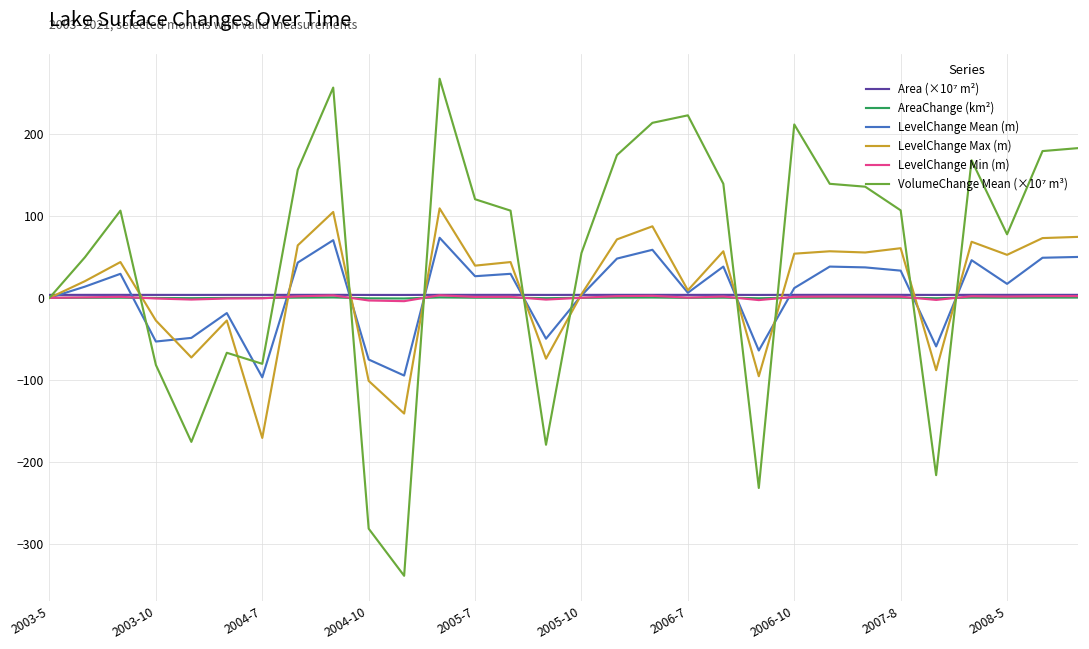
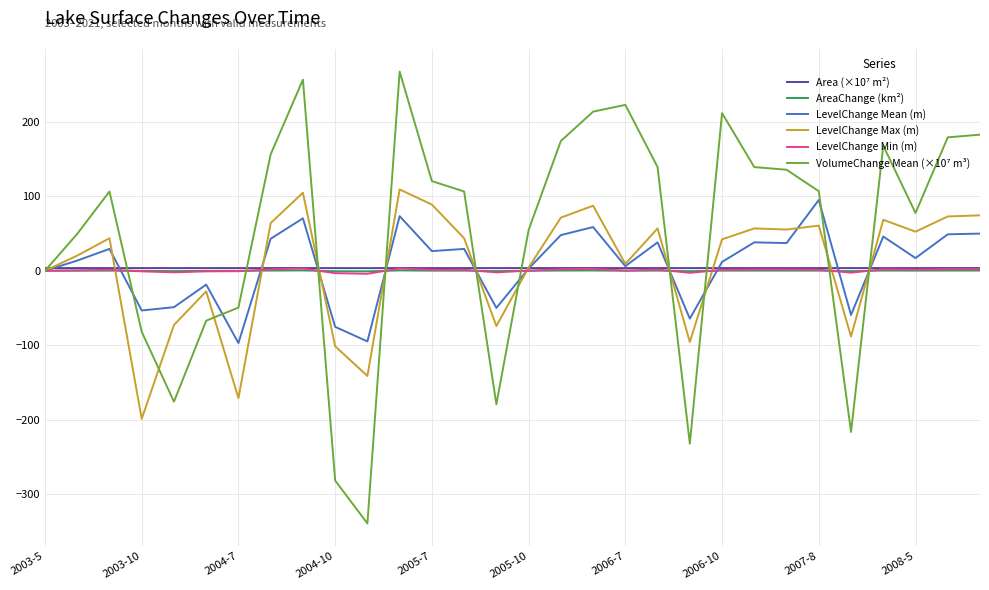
LevelChange Max (m), 2003-10: -30 -> -200
VolumeChange Mean (×10⁷ m³), 2004-7: -80 -> -50
LevelChange Max (m), 2005-7: 40 -> 90
LevelChange Max (m), 2006-10: 50 -> 40
LevelChange Mean (m), 2007-8: 30 -> 100
